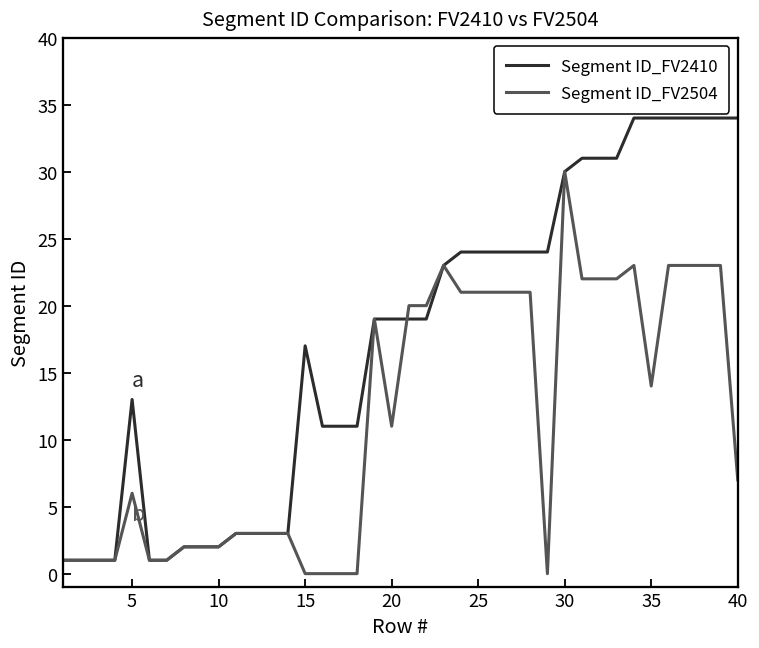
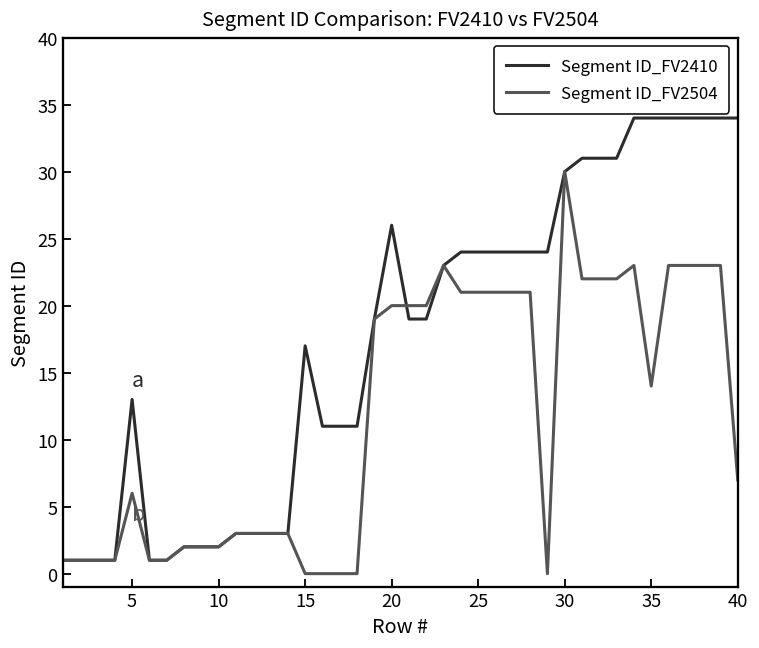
Segment ID_FV2410, 20: 19 -> 26
Segment ID_FV2504, 20: 11 -> 20
